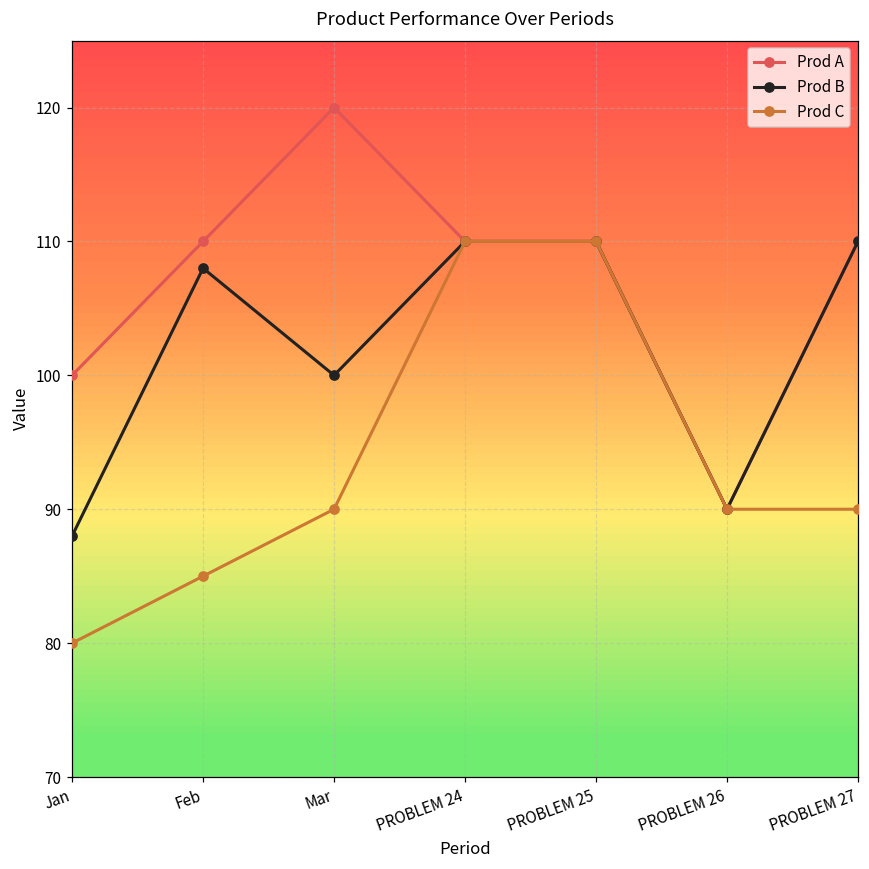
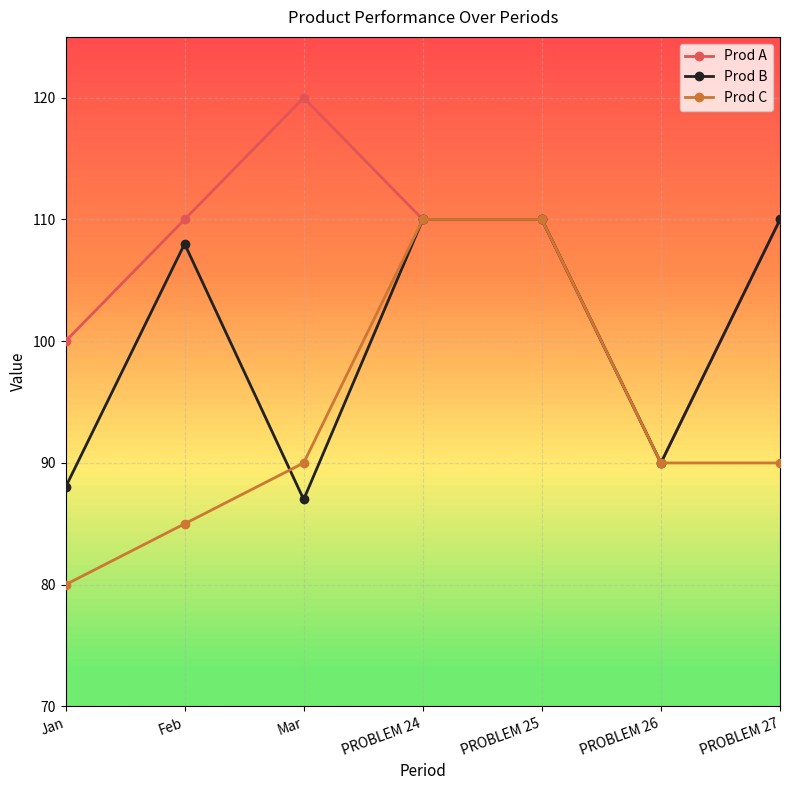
Prod B, Mar: 100 -> 87
